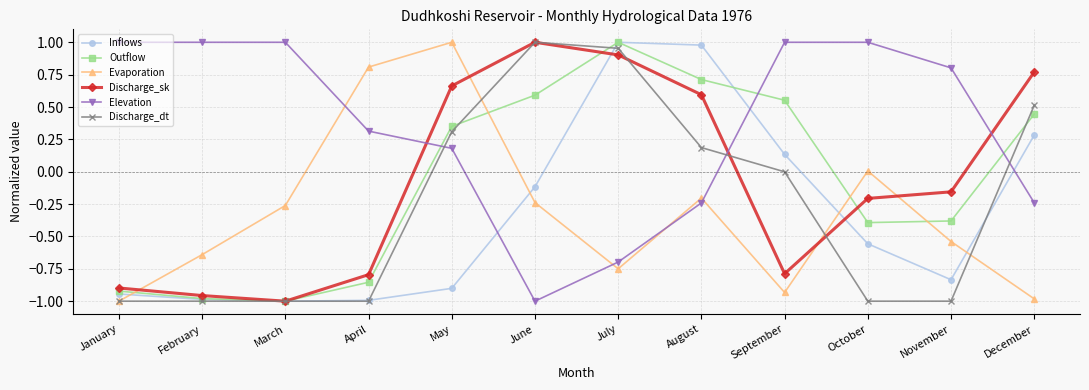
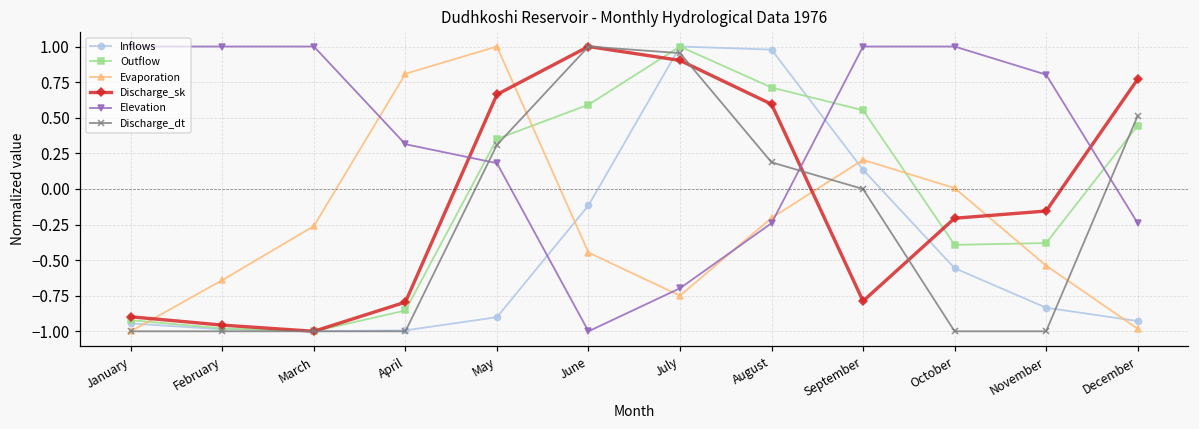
Evaporation, June: -0.24 -> -0.45
Evaporation, September: -0.93 -> 0.20
Inflows, December: 0.28 -> -0.93
